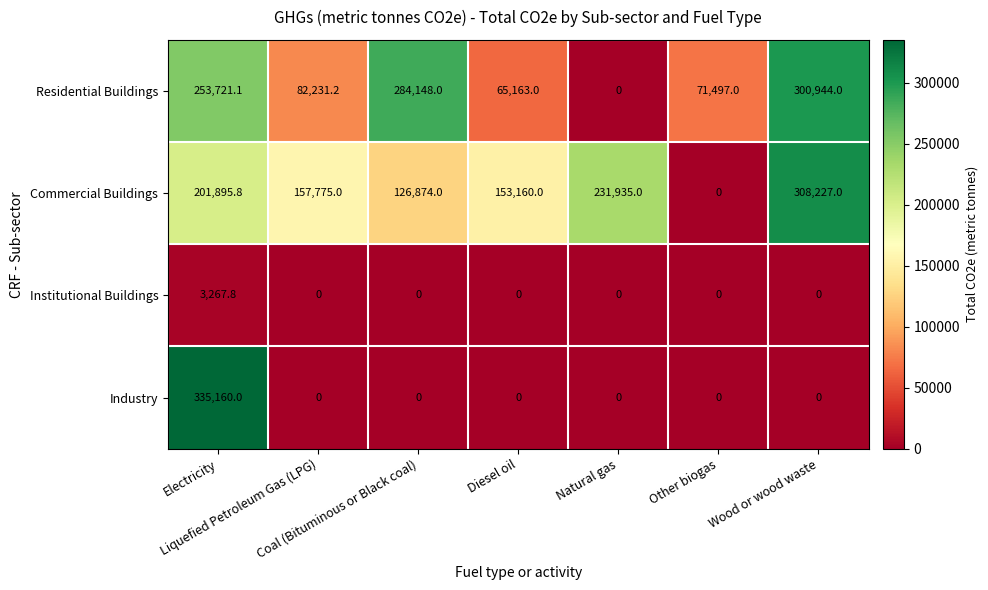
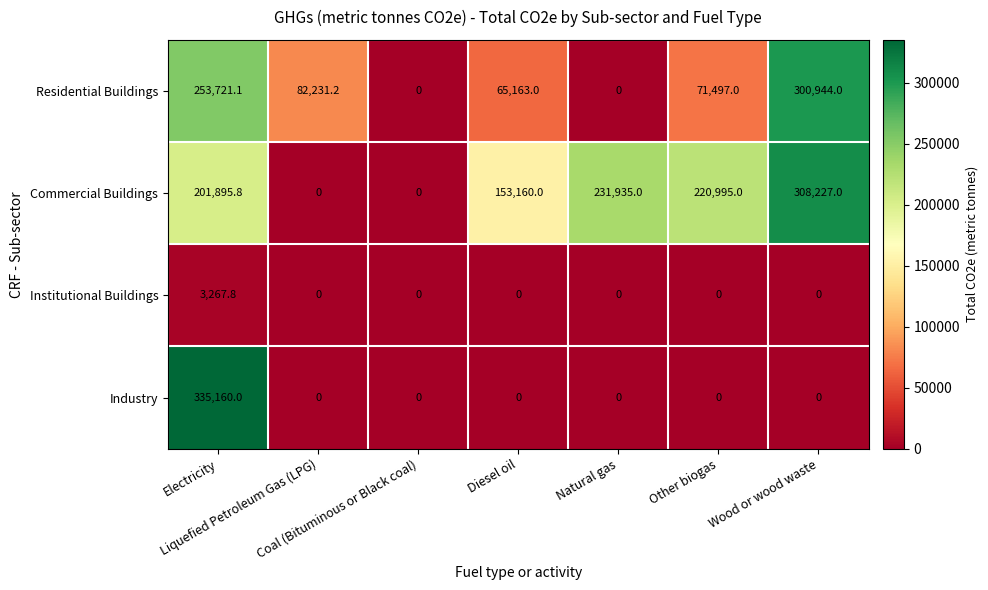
Residential Buildings, Coal (Bituminous or Black coal): 284,148.0 -> 0
Commercial Buildings, Liquefied Petroleum Gas (LPG): 157,775.0 -> 0
Commercial Buildings, Coal (Bituminous or Black coal): 126,874.0 -> 0
Commercial Buildings, Other biogas: 0 -> 220,995.0
